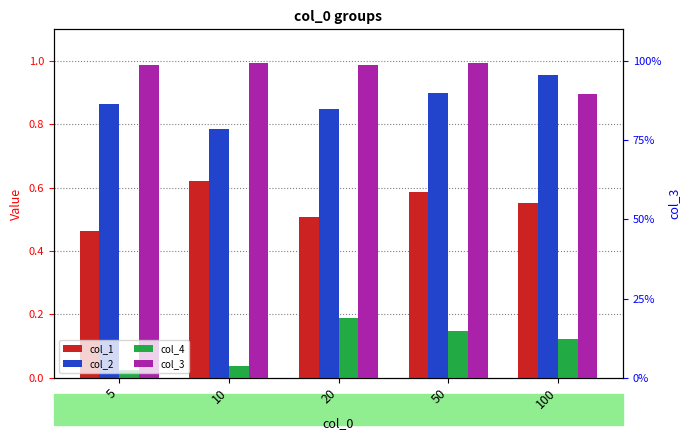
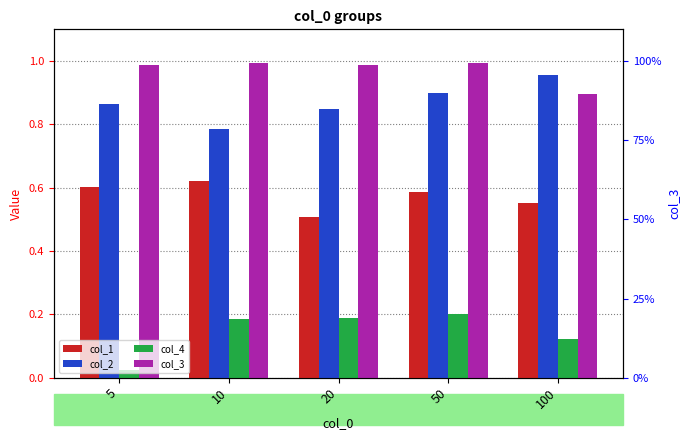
col_1, 5: 0.46 -> 0.60
col_4, 10: 0.04 -> 0.19
col_4, 50: 0.15 -> 0.20
